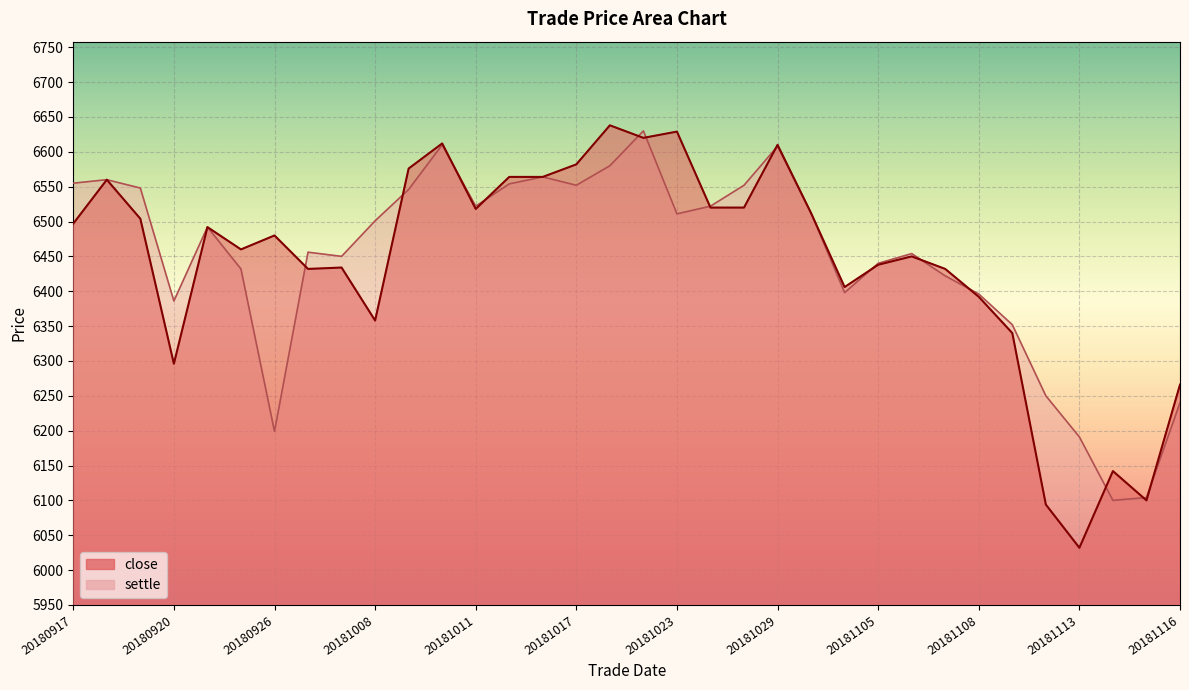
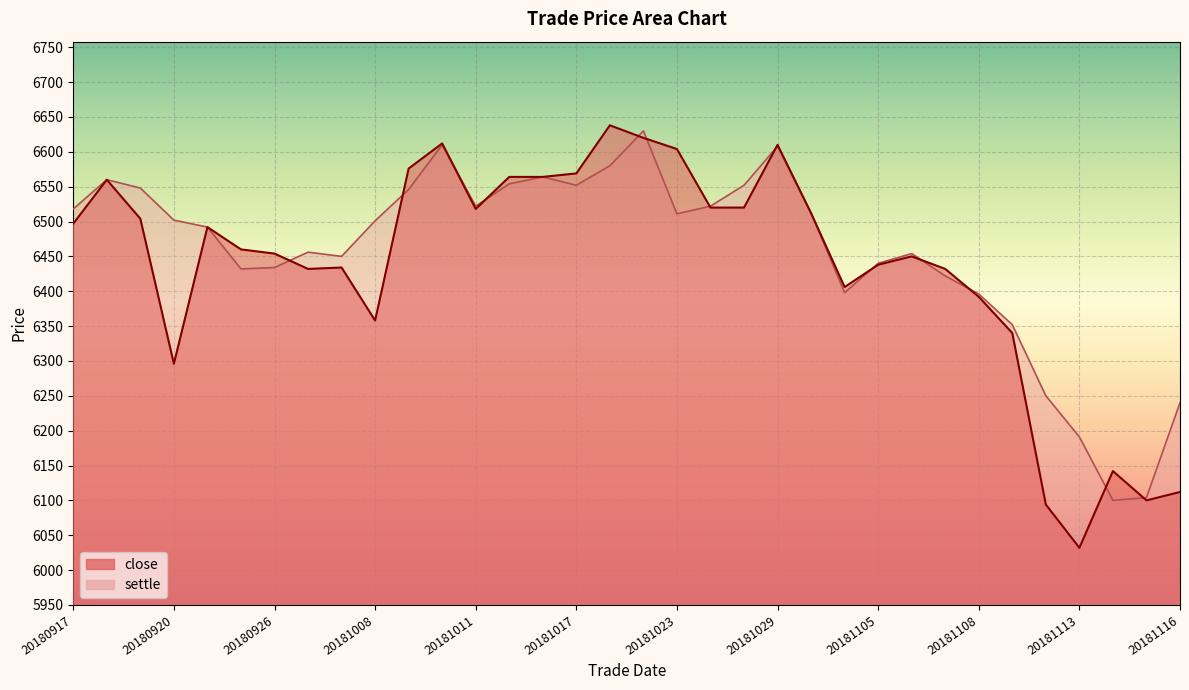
settle, 20180917: 6560 -> 6520
settle, 20180920: 6390 -> 6500
settle, 20180926: 6200 -> 6430
close, 20180926: 6480 -> 6450
close, 20181017: 6580 -> 6570
close, 20181023: 6630 -> 6600
close, 20181116: 6270 -> 6110
